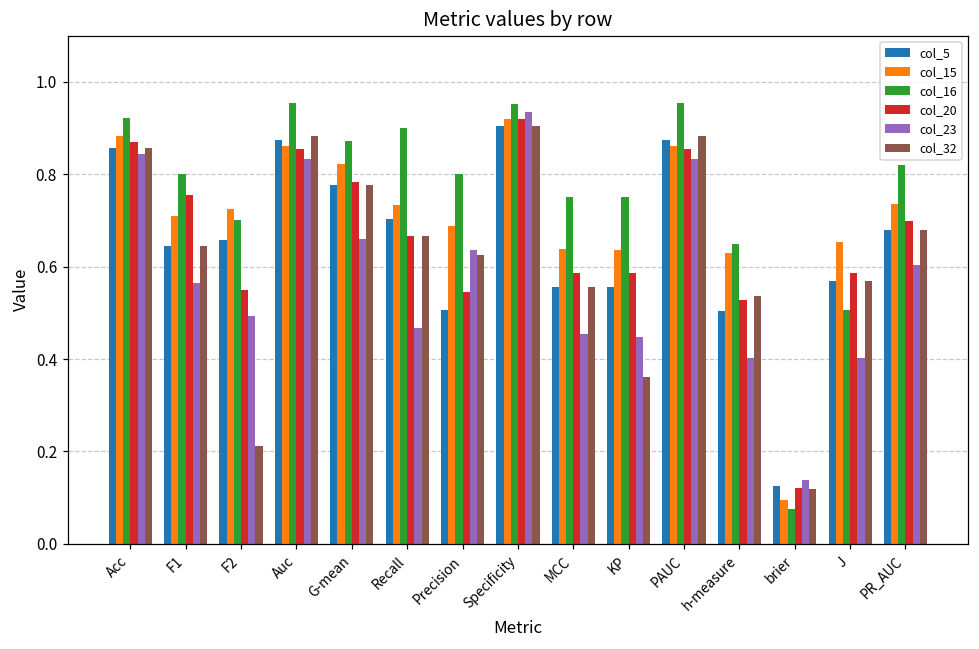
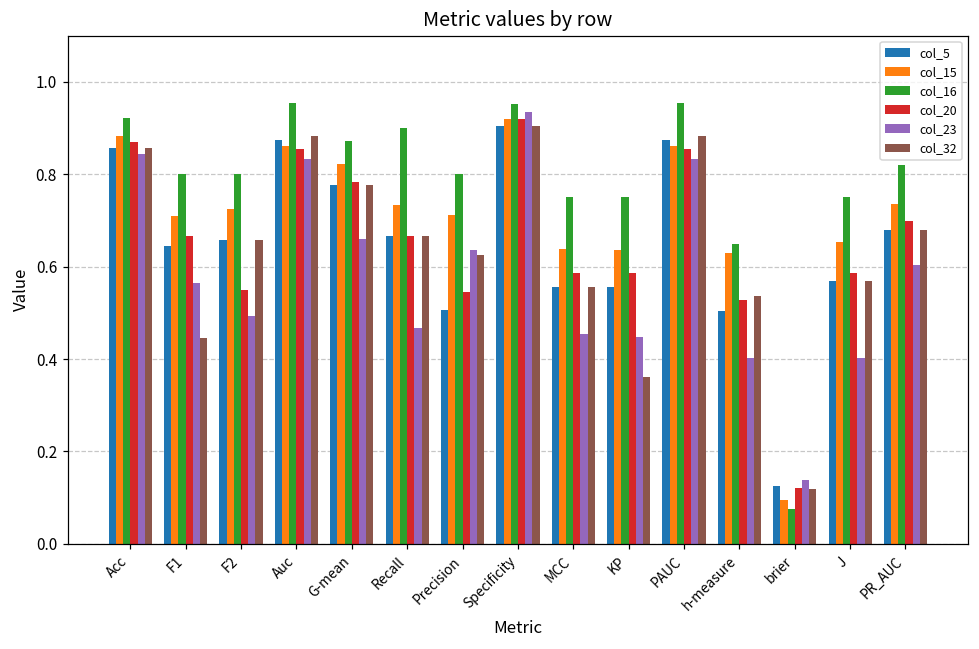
col_20, F1: 0.75 -> 0.67
col_32, F1: 0.65 -> 0.45
col_16, F2: 0.7 -> 0.8
col_32, F2: 0.21 -> 0.66
col_5, Recall: 0.70 -> 0.67
col_15, Precision: 0.69 -> 0.71
col_16, J: 0.51 -> 0.75
